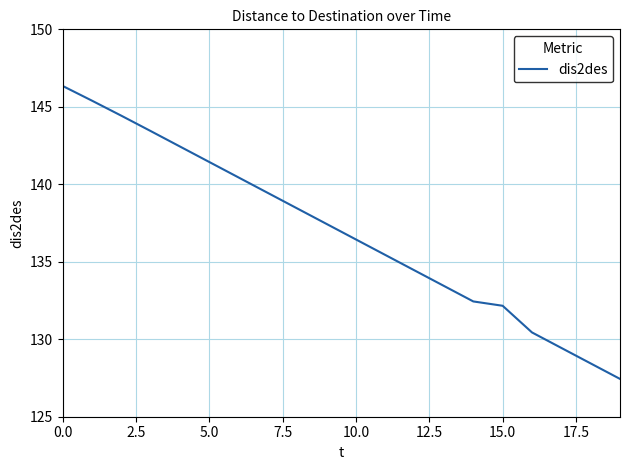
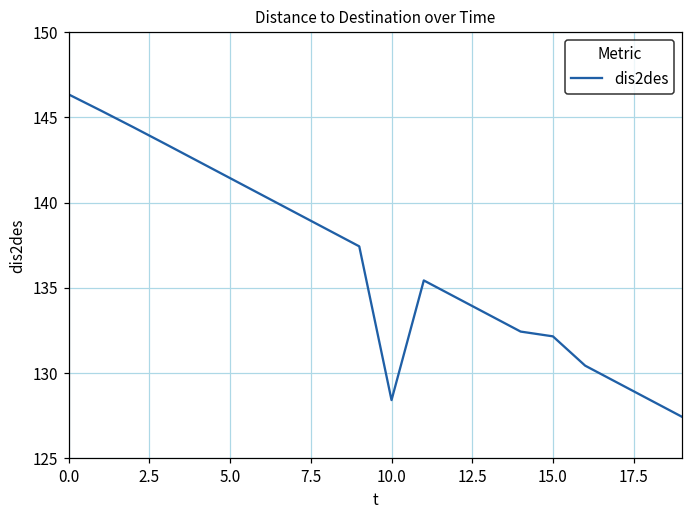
10.0: 136.4 -> 128.4
